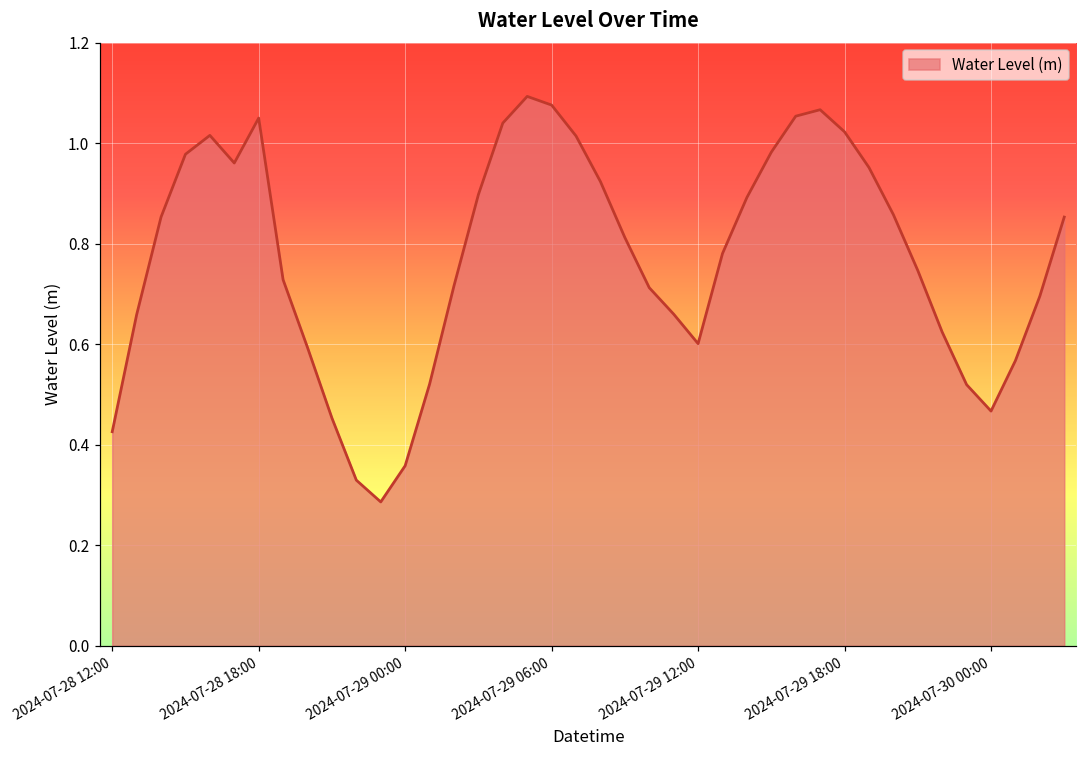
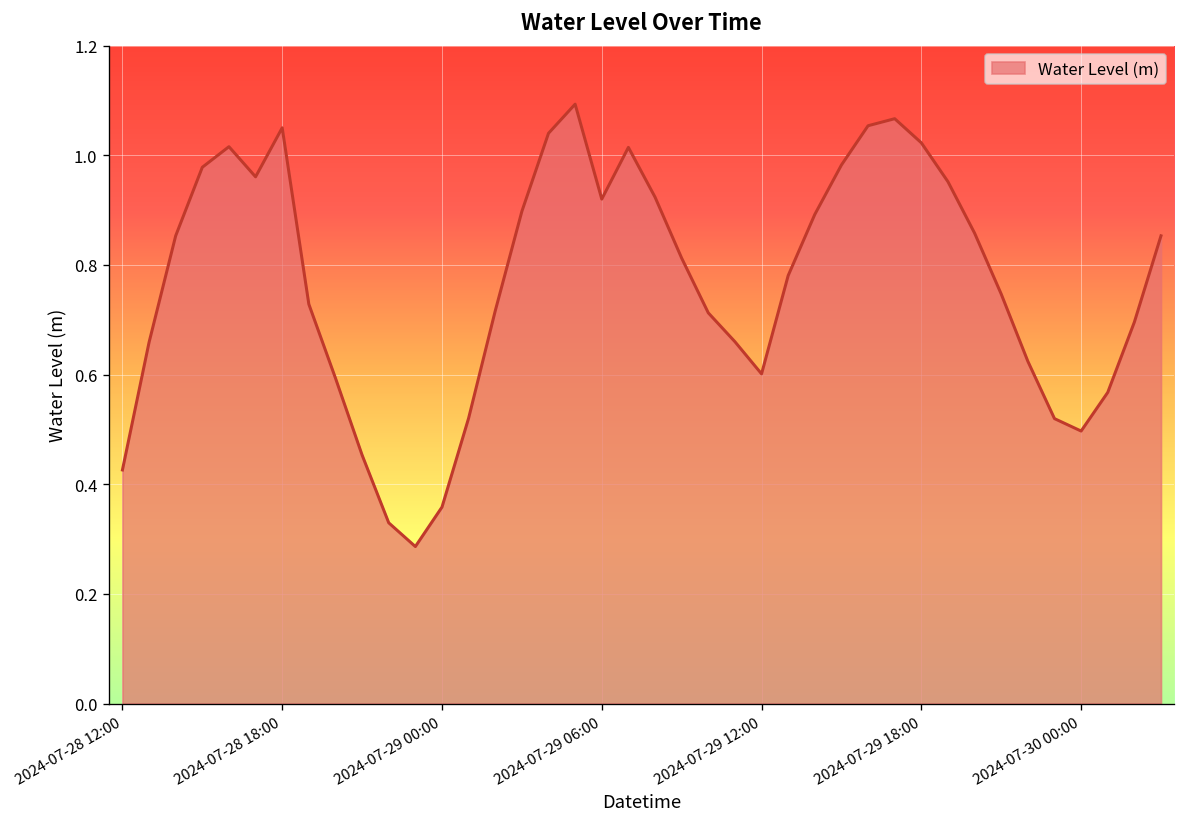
2024-07-29 06:00: 1.08 -> 0.92
2024-07-30 00:00: 0.47 -> 0.50
